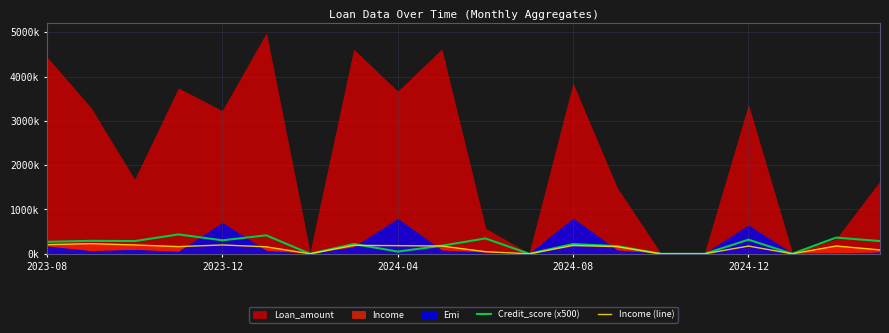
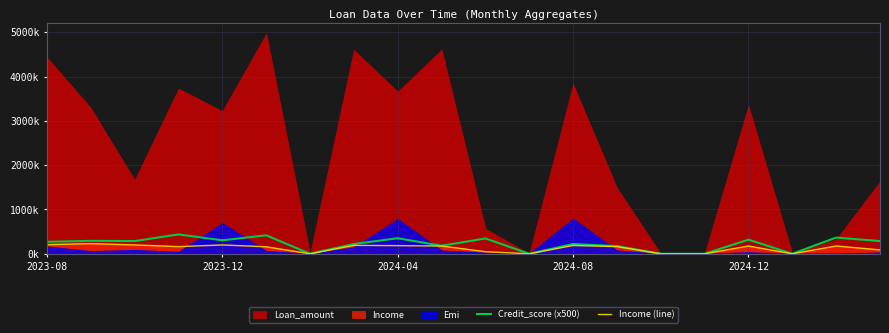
Credit_score (x500), 2024-04: 100000 -> 400000
Emi, 2024-12: 600000 -> 0
